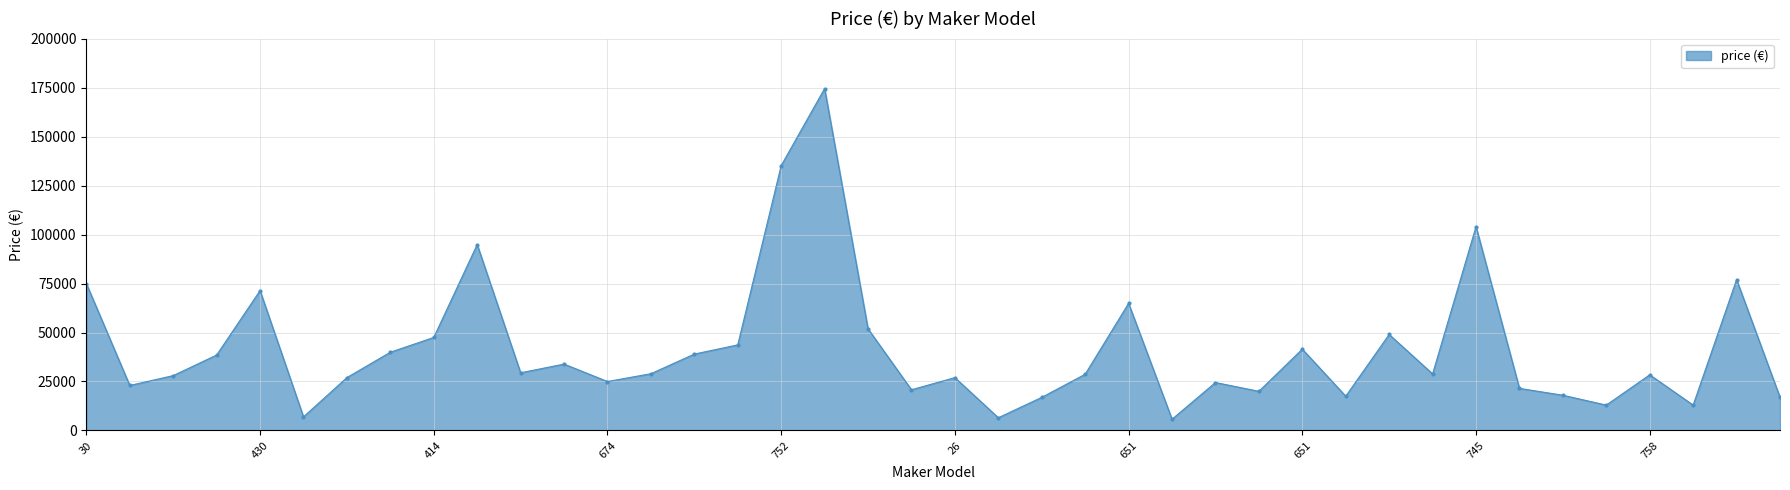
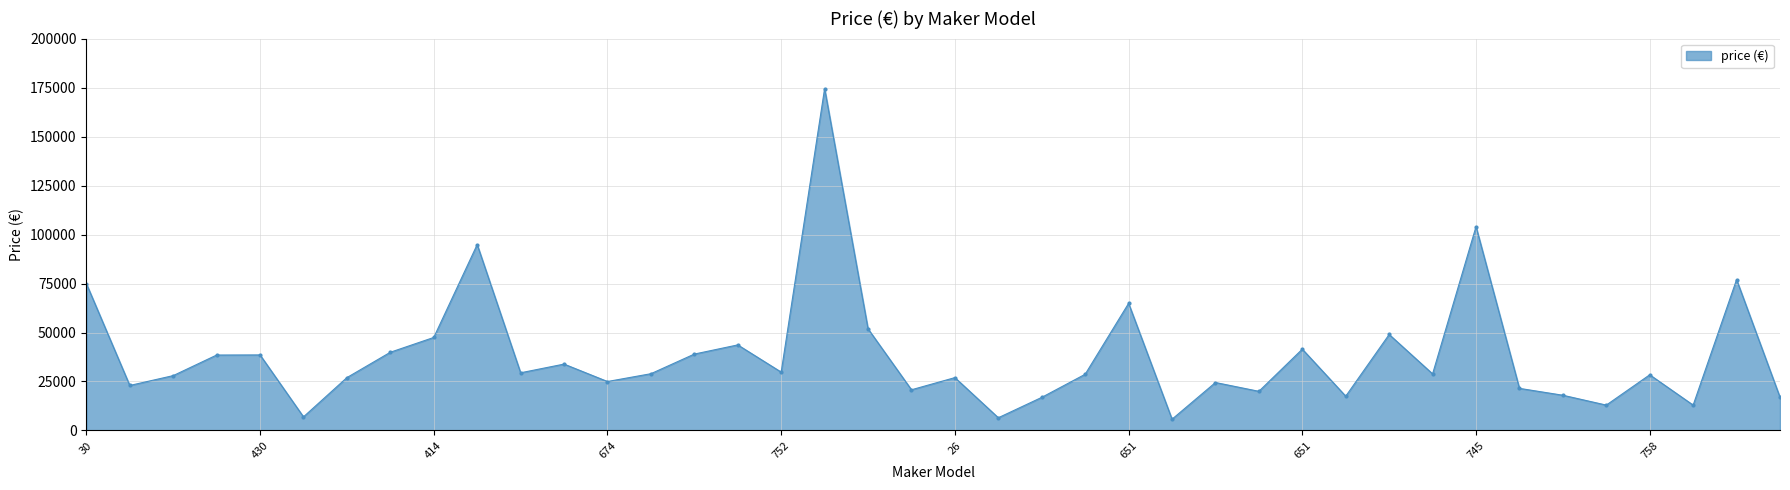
430: 71000 -> 39000
752: 135000 -> 30000
